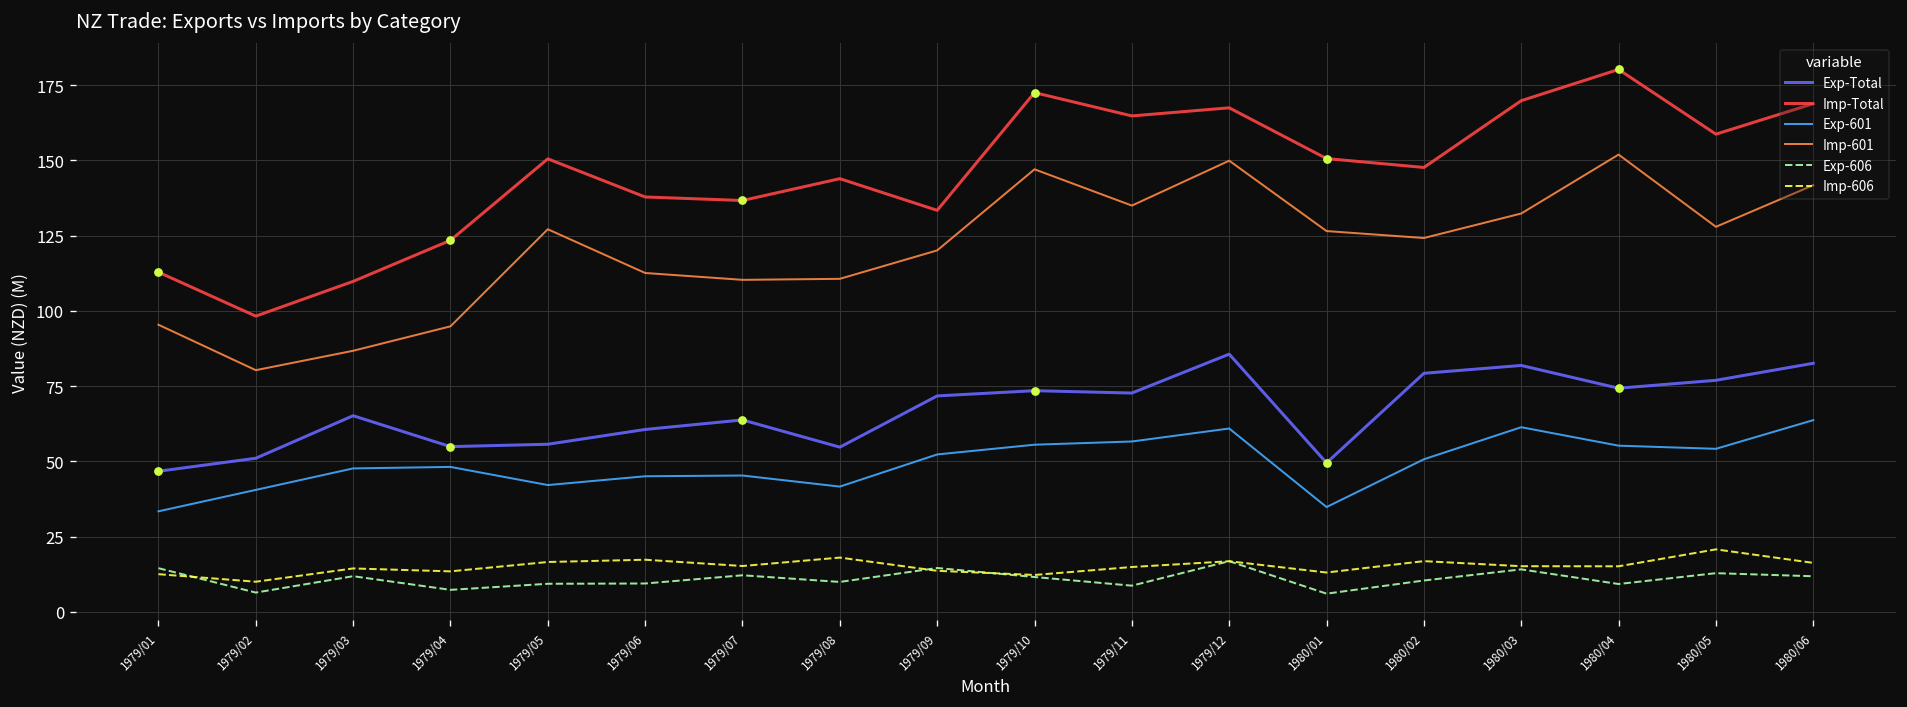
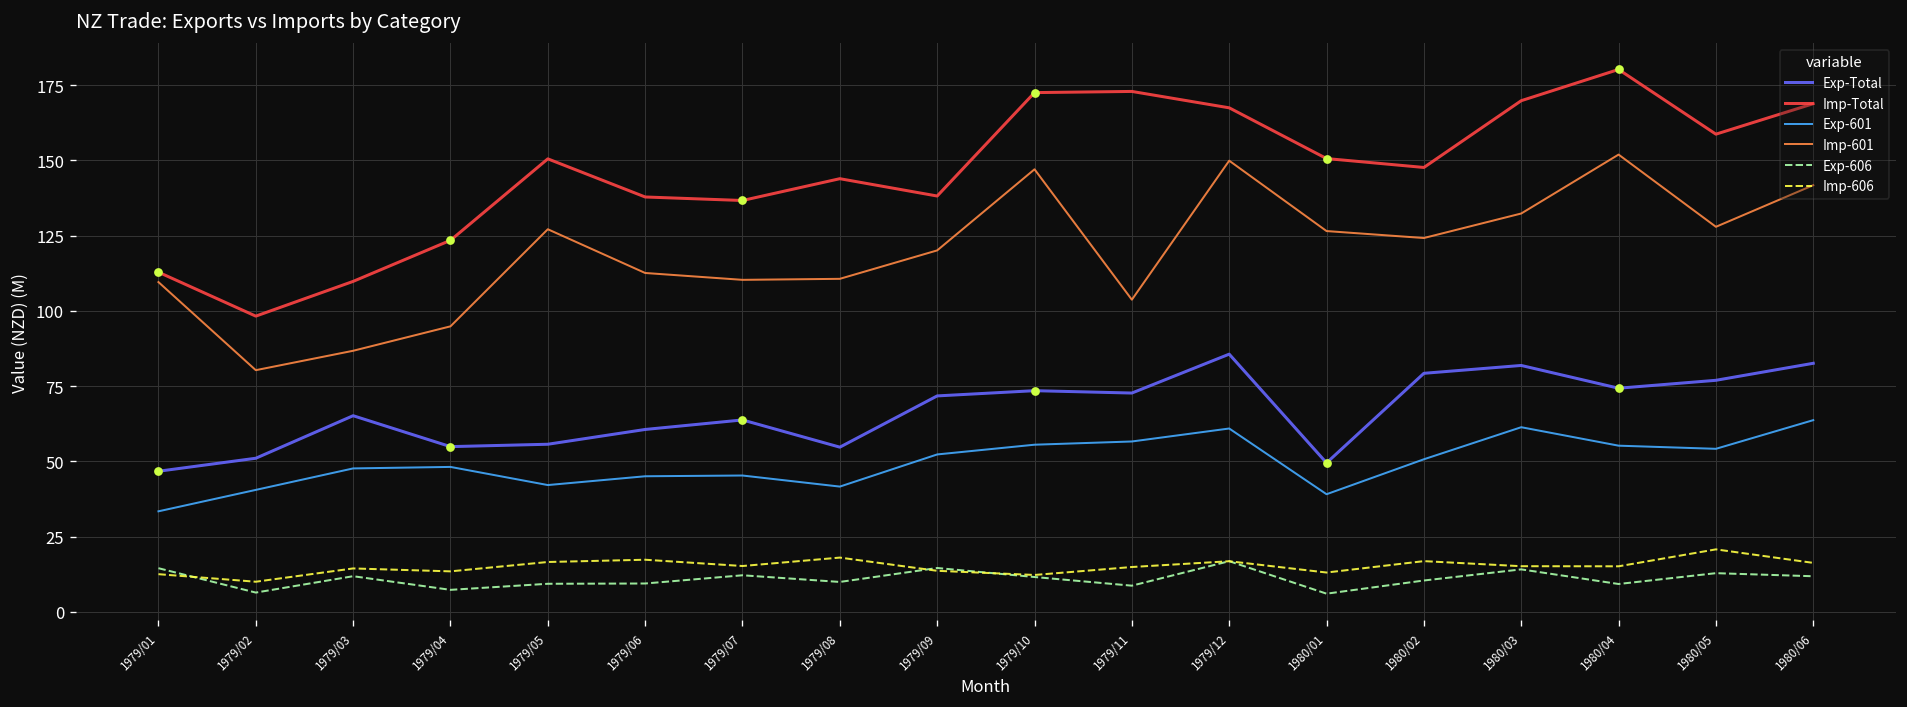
Imp-601, 1979/01: 95 -> 110
Imp-Total, 1979/09: 133 -> 138
Imp-Total, 1979/11: 165 -> 173
Imp-601, 1979/11: 135 -> 104
Exp-601, 1980/01: 35 -> 39
